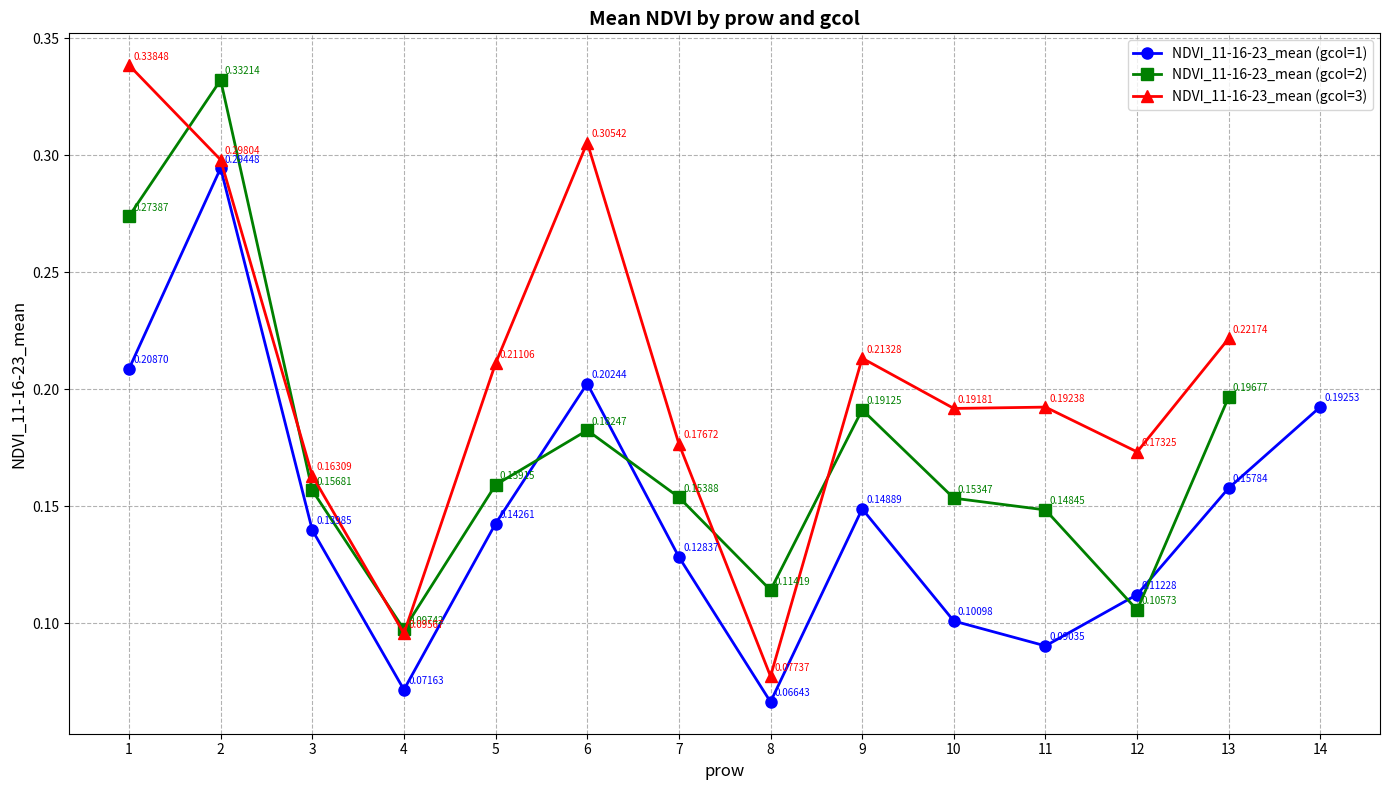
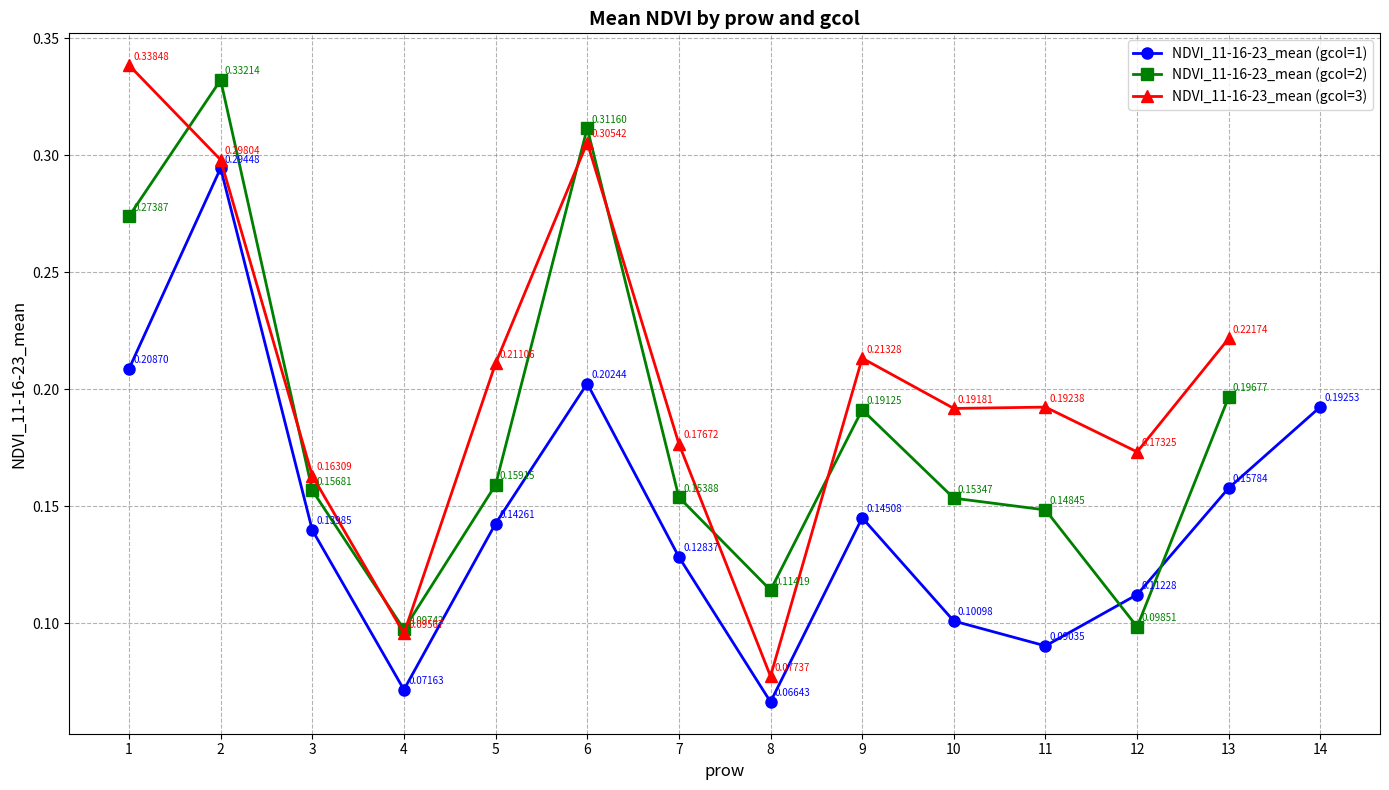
NDVI_11-16-23_mean (gcol=2), 6: 0.18247 -> 0.31160
NDVI_11-16-23_mean (gcol=1), 9: 0.14889 -> 0.14508
NDVI_11-16-23_mean (gcol=2), 12: 0.10573 -> 0.09851
